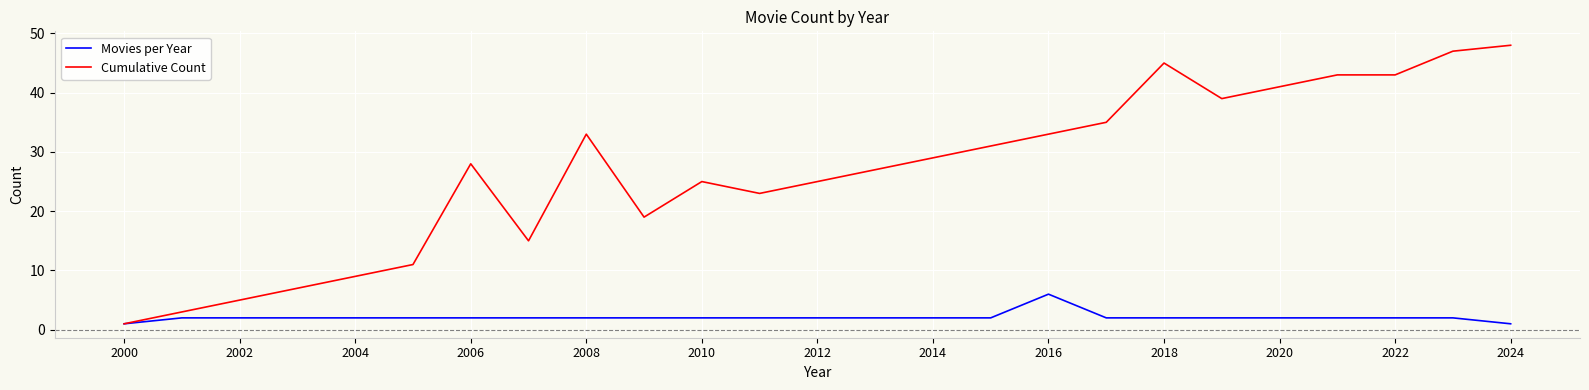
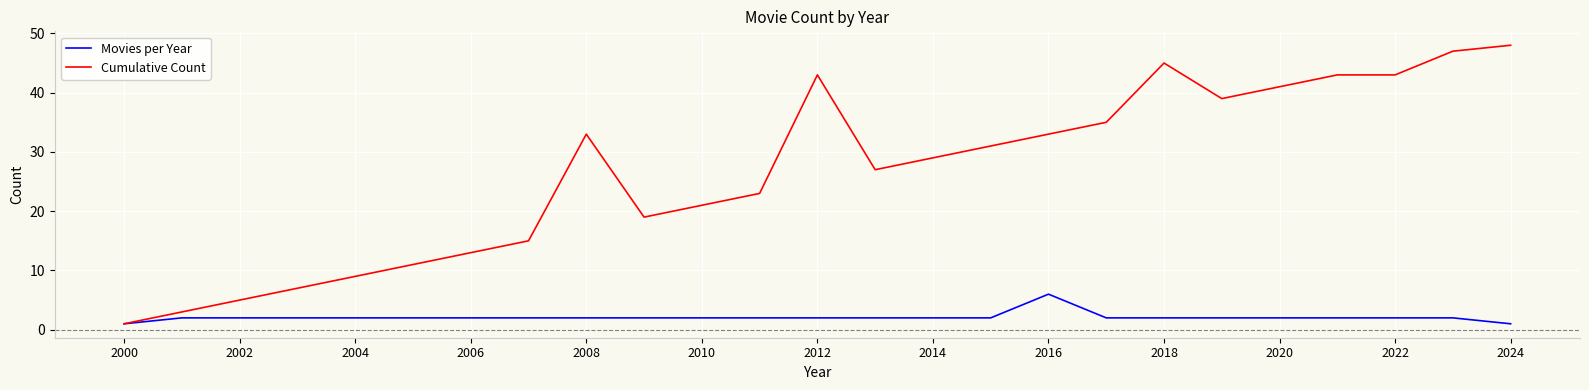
Cumulative Count, 2006: 28 -> 13
Cumulative Count, 2010: 25 -> 21
Cumulative Count, 2012: 25 -> 43
